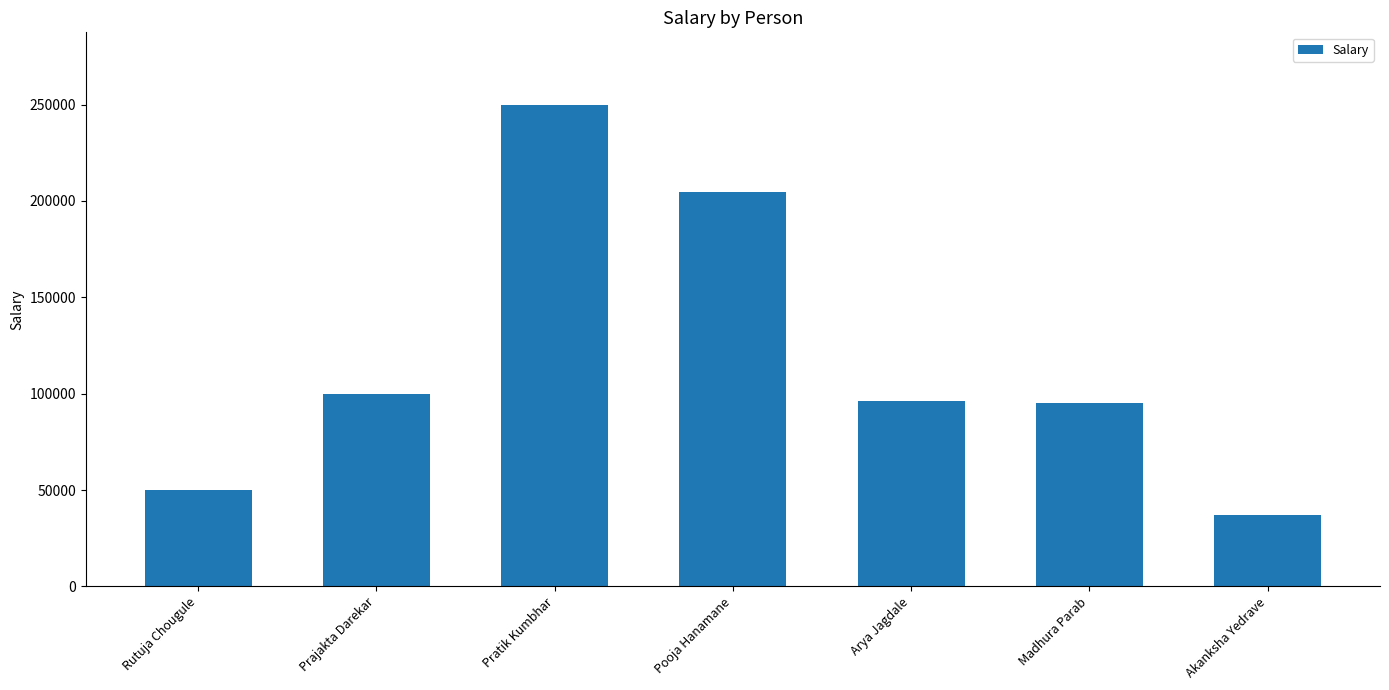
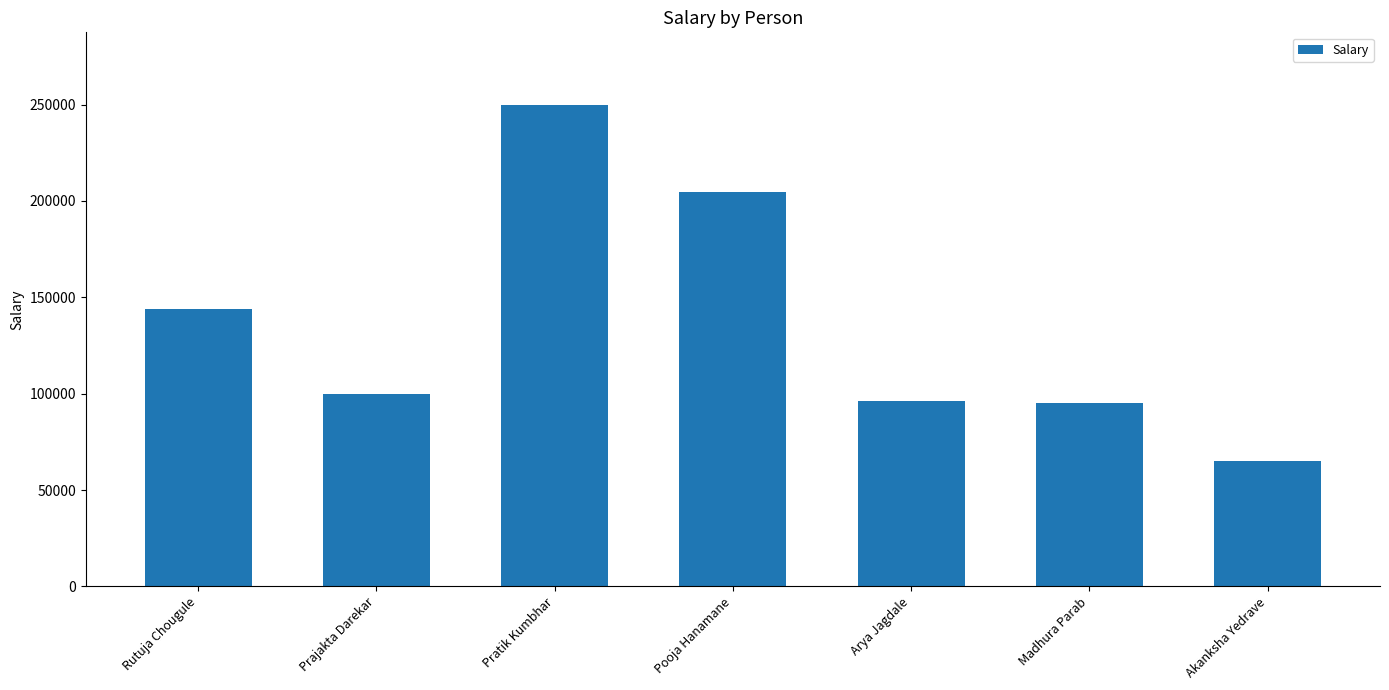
Rutuja Chougule: 50000 -> 144000
Akanksha Yedrave: 37000 -> 65000
